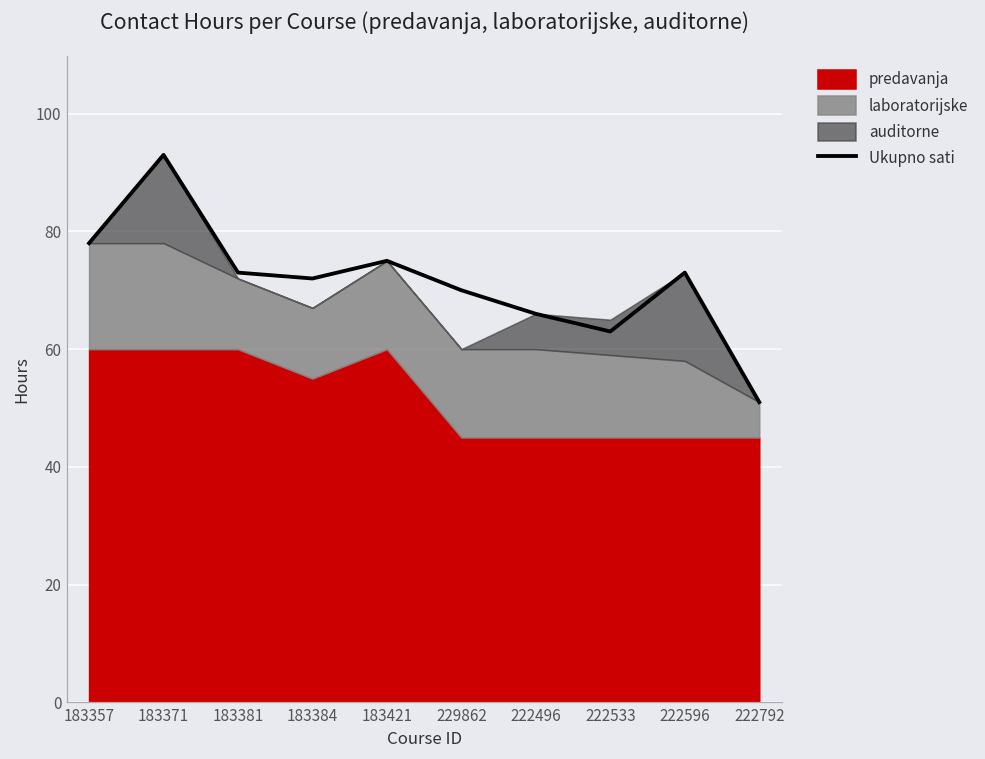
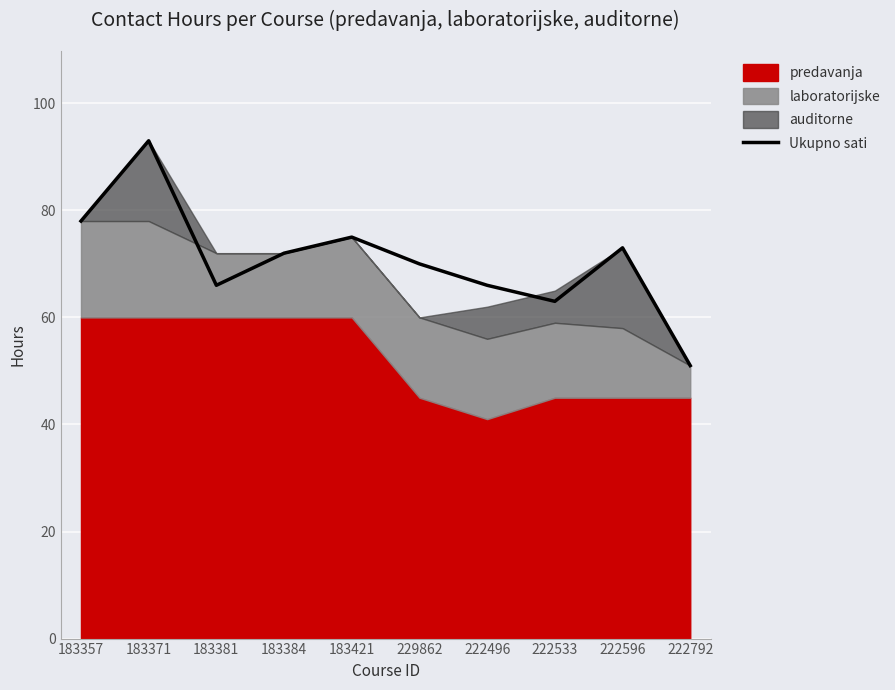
Ukupno sati, 183381: 73 -> 66
predavanja, 183384: 55 -> 60
predavanja, 222496: 45 -> 41
